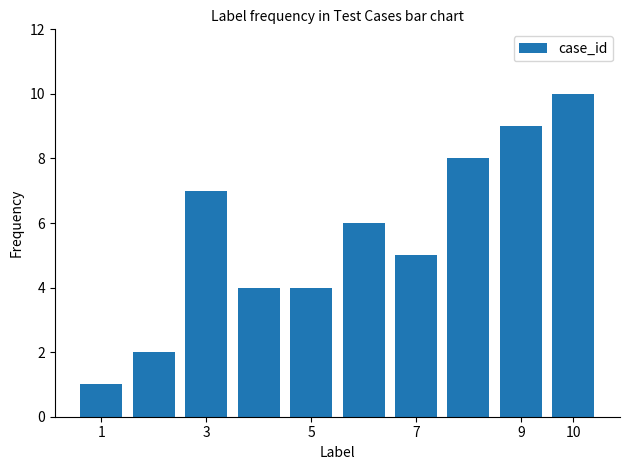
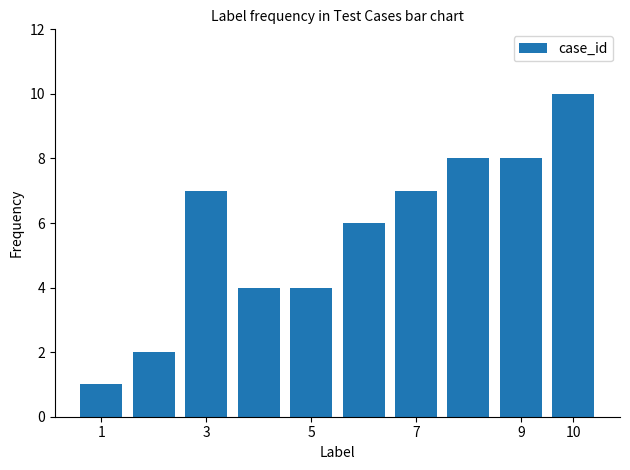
7: 5 -> 7
9: 9 -> 8
